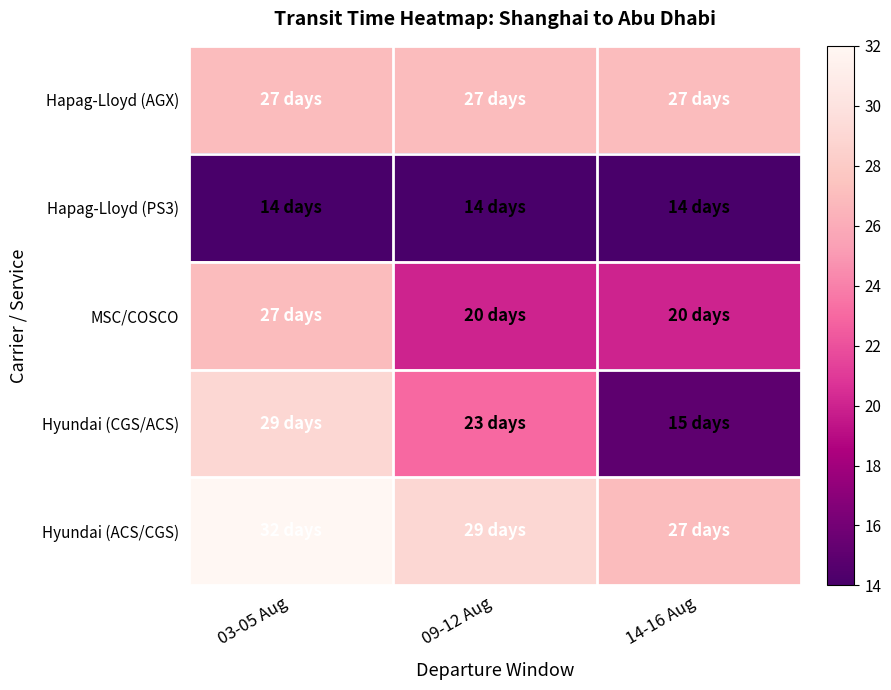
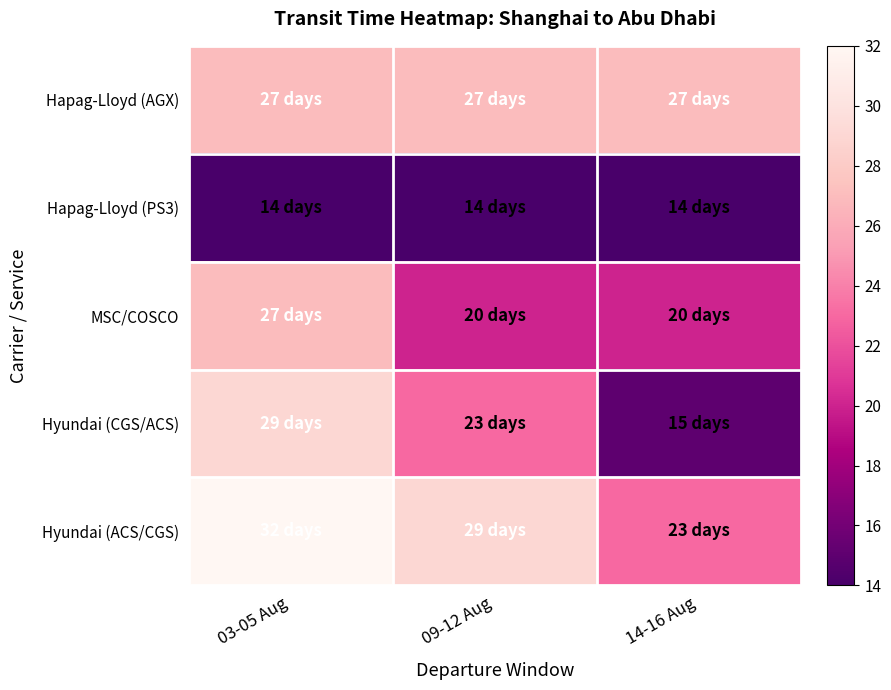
Hyundai (ACS/CGS), 14-16 Aug: 27 -> 23
